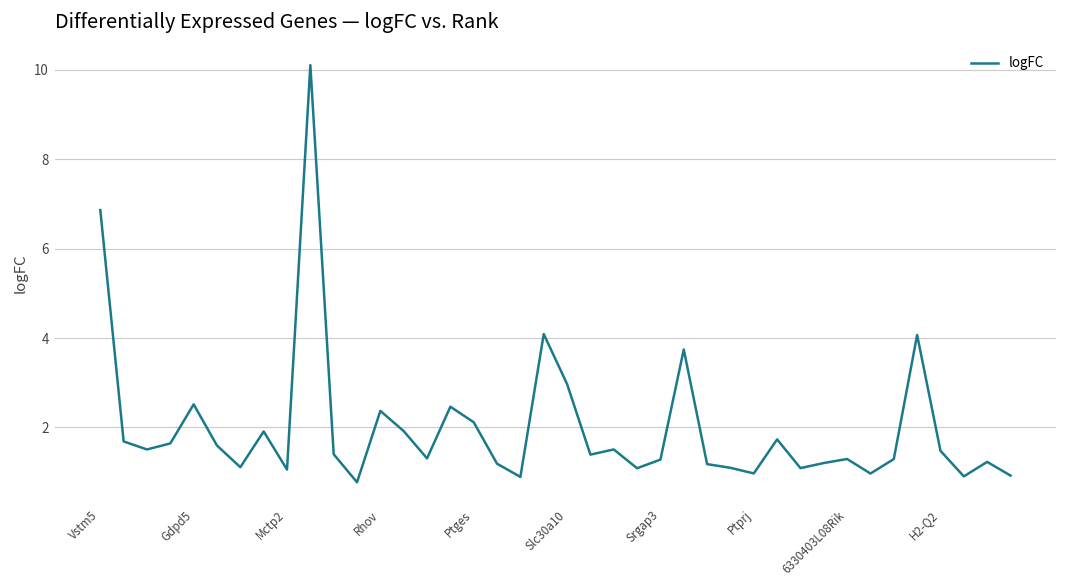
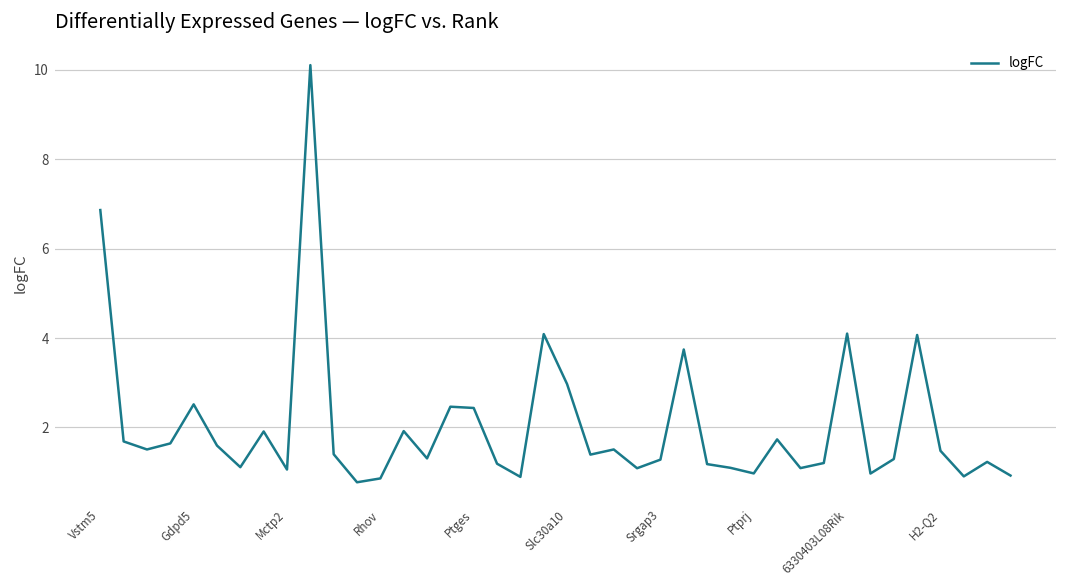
Rhov: 2.4 -> 0.9
Ptges: 2.1 -> 2.4
6330403L08Rik: 1.3 -> 4.1
